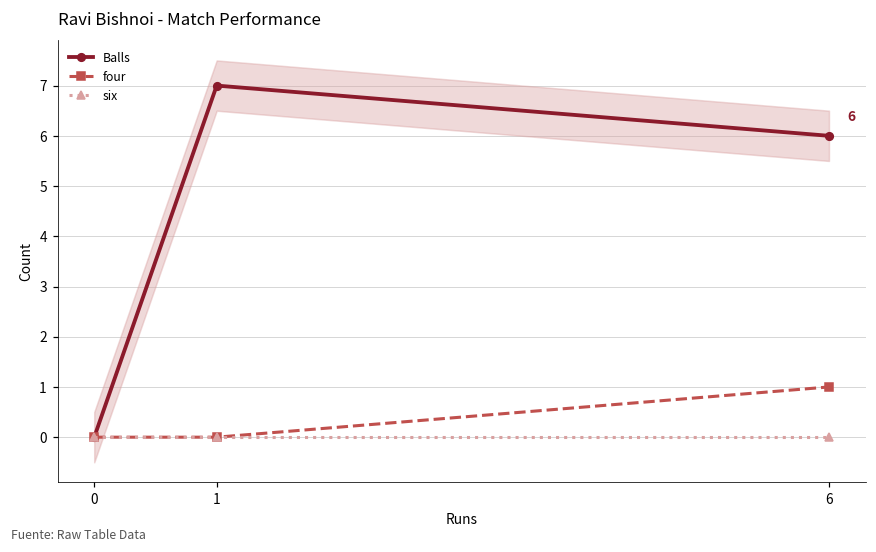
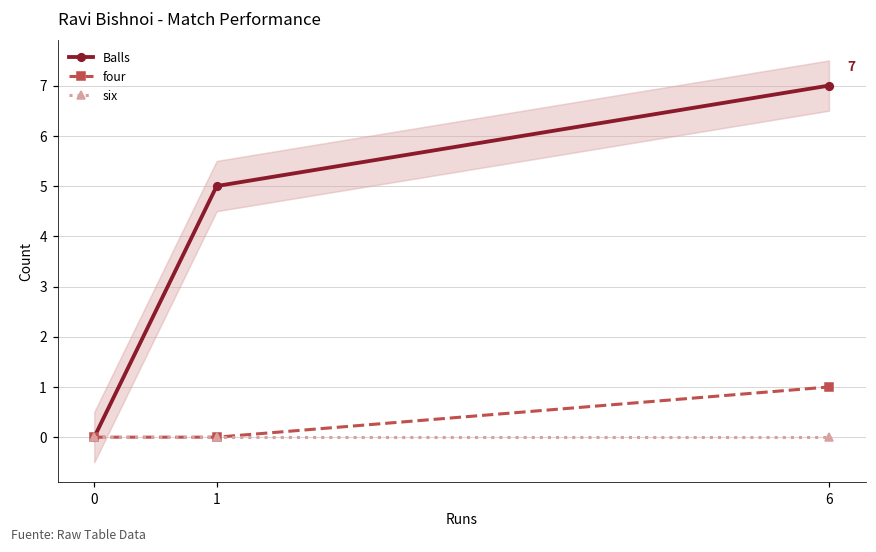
Balls, 1: 7 -> 5
Balls, 6: 6 -> 7
